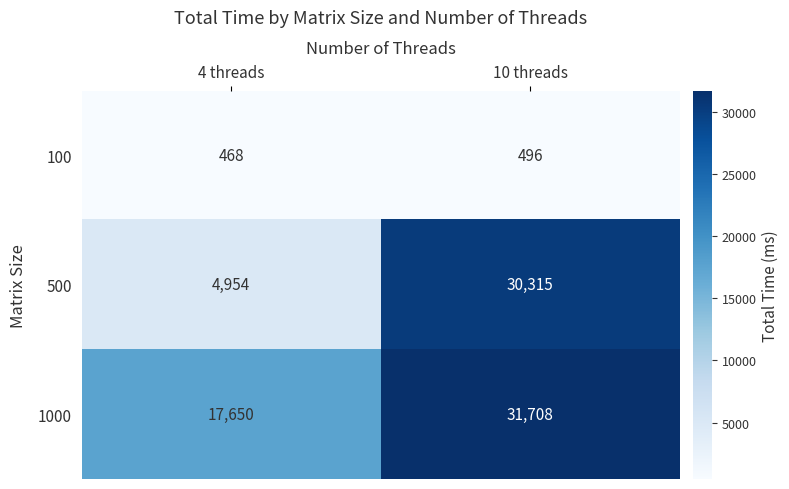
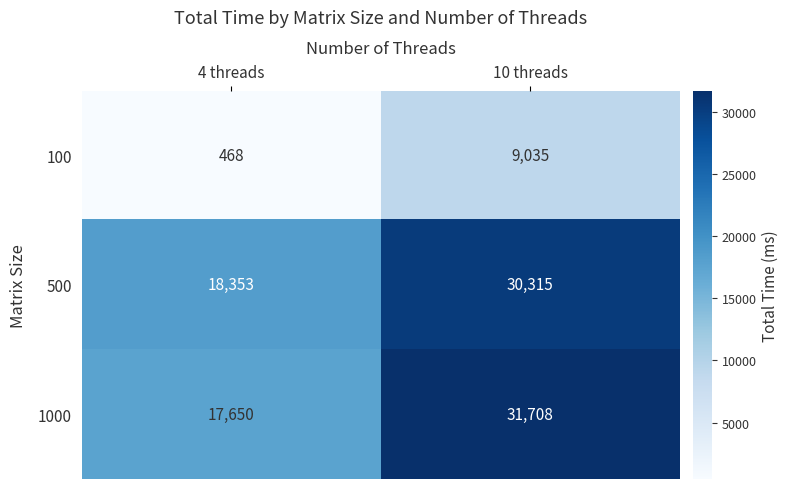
100, 10 threads: 496 -> 9,035
500, 4 threads: 4,954 -> 18,353
